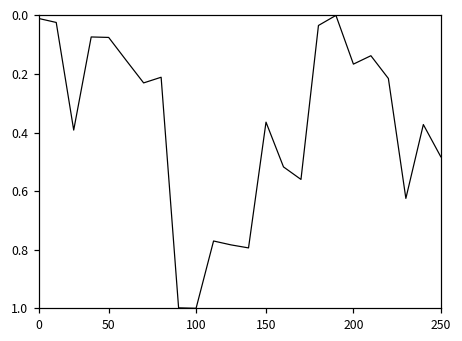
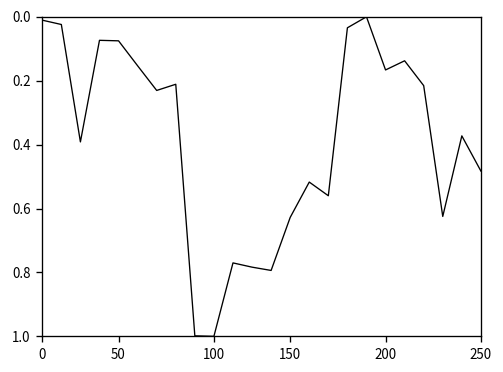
150: 0.36 -> 0.63
